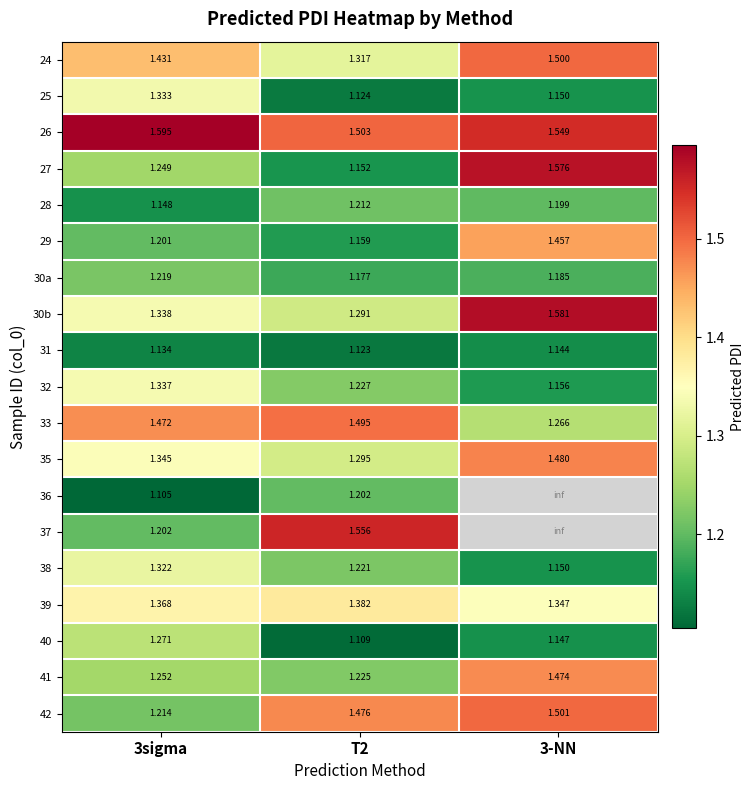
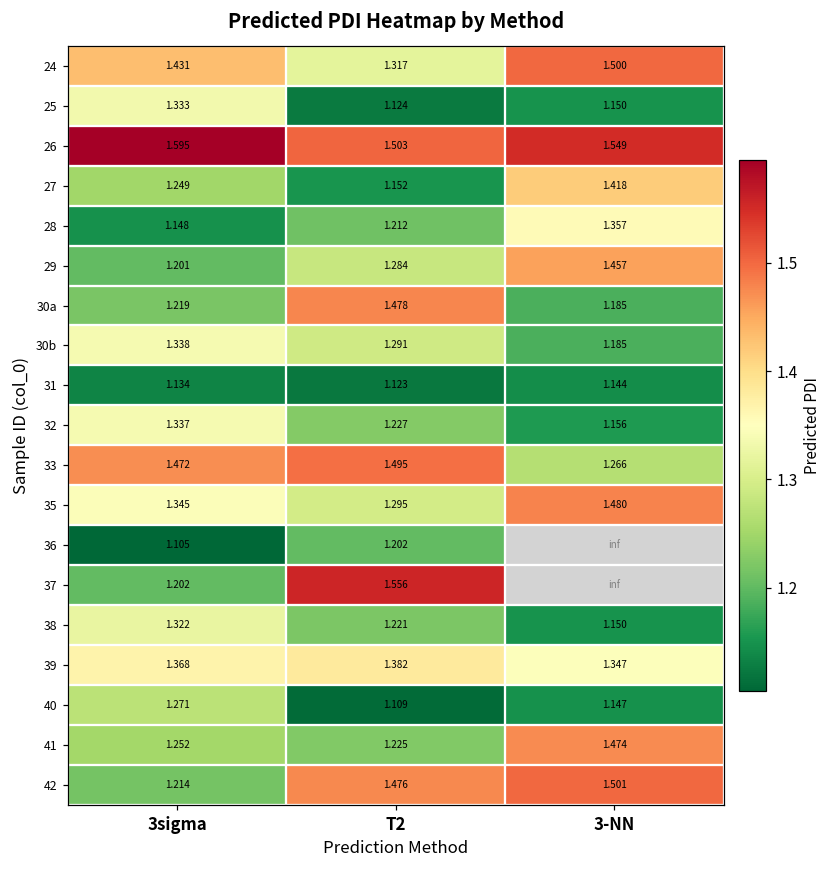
27, 3-NN: 1.576 -> 1.418
28, 3-NN: 1.199 -> 1.357
29, T2: 1.159 -> 1.284
30a, T2: 1.177 -> 1.478
30b, 3-NN: 1.581 -> 1.185
